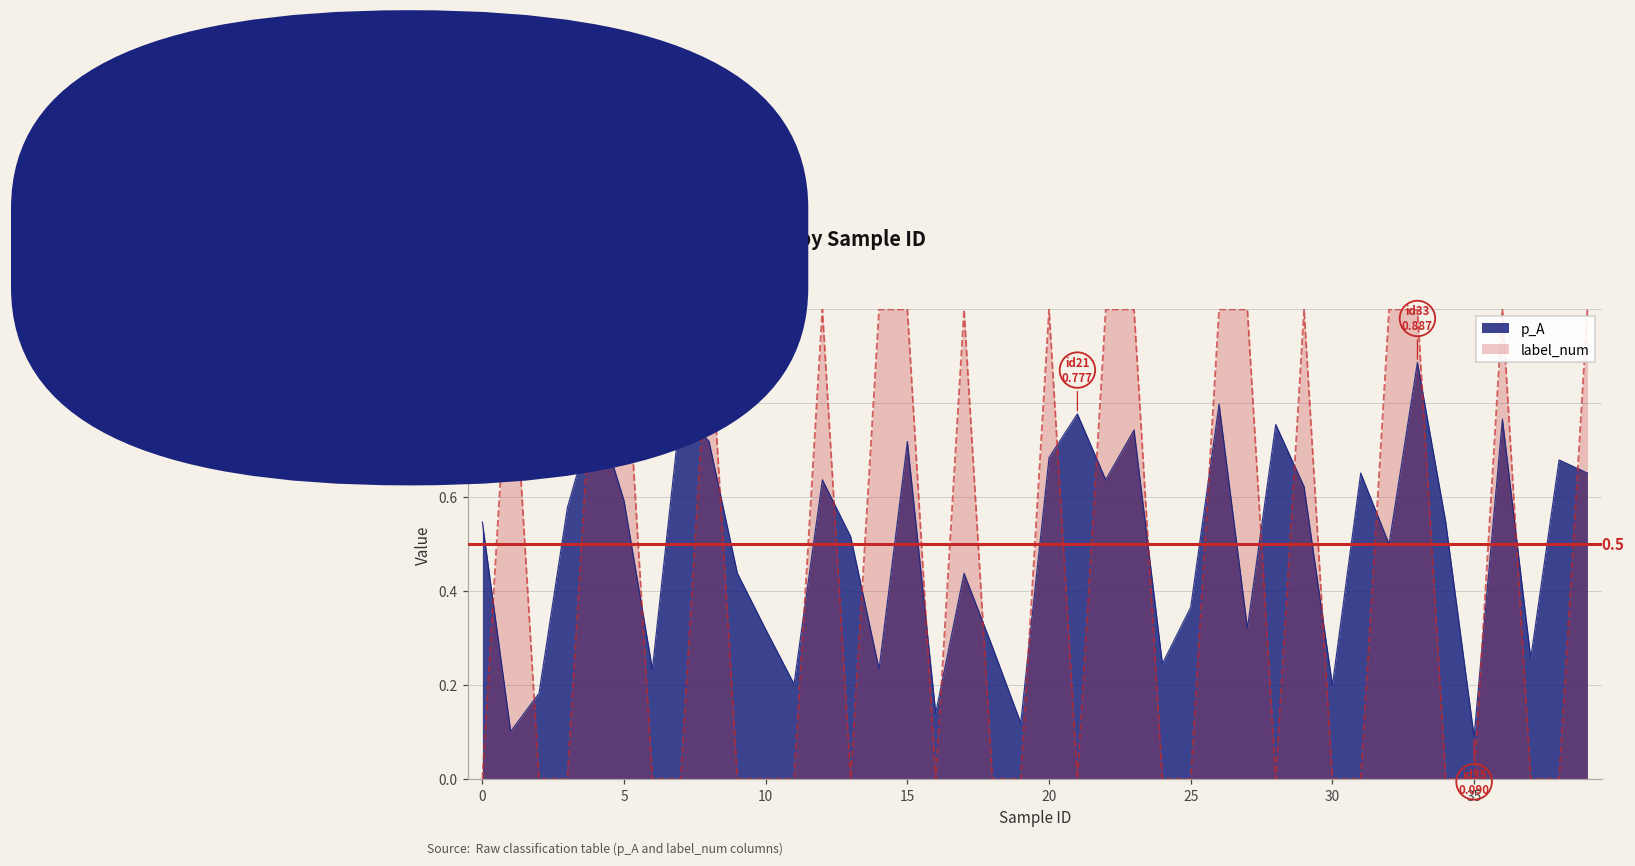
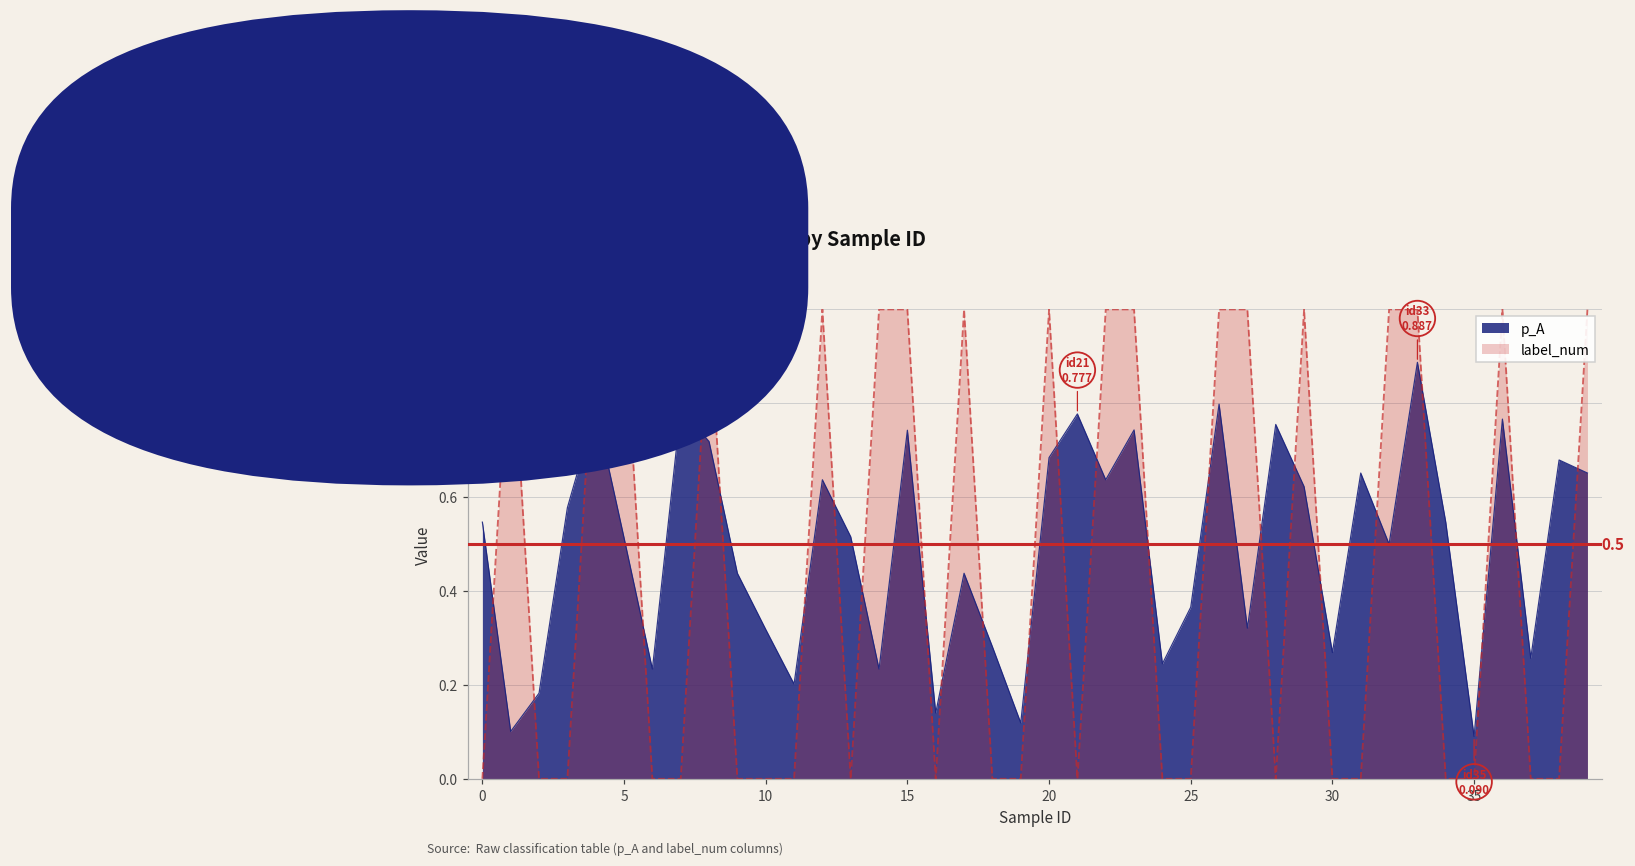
p_A, 5: 0.59 -> 0.51
p_A, 15: 0.72 -> 0.74
p_A, 30: 0.20 -> 0.27
